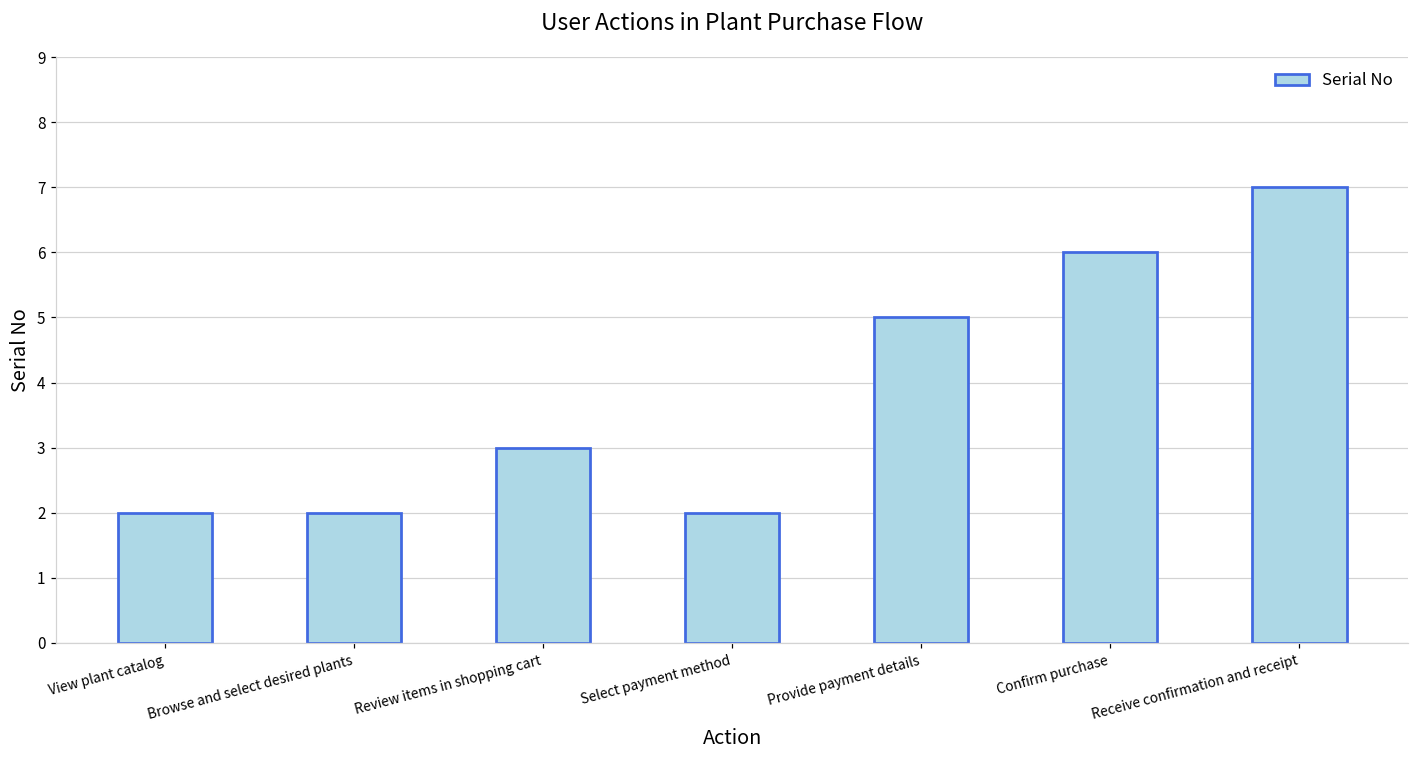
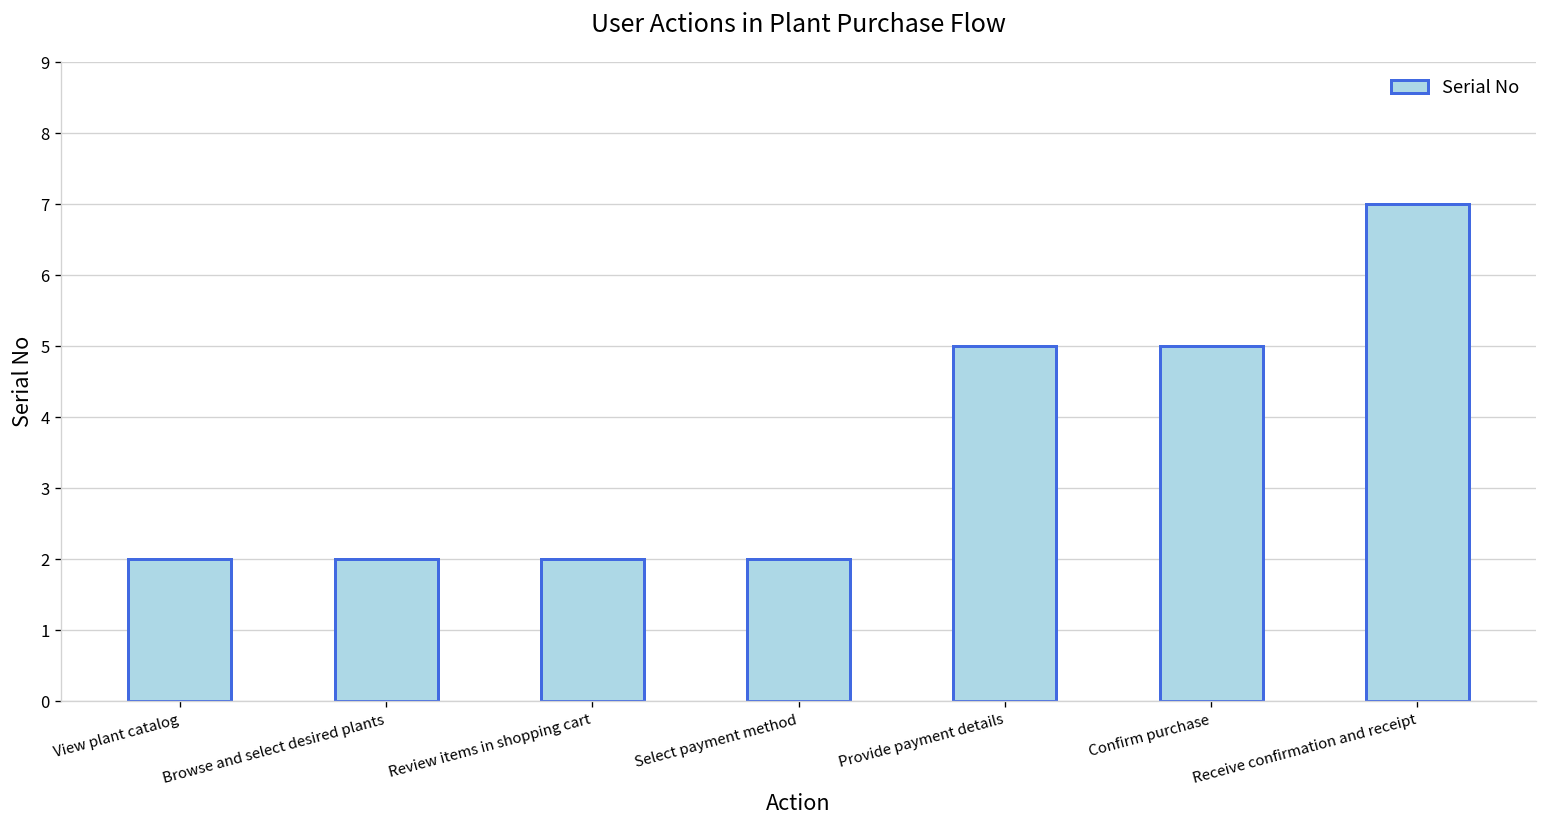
Review items in shopping cart: 3 -> 2
Confirm purchase: 6 -> 5
